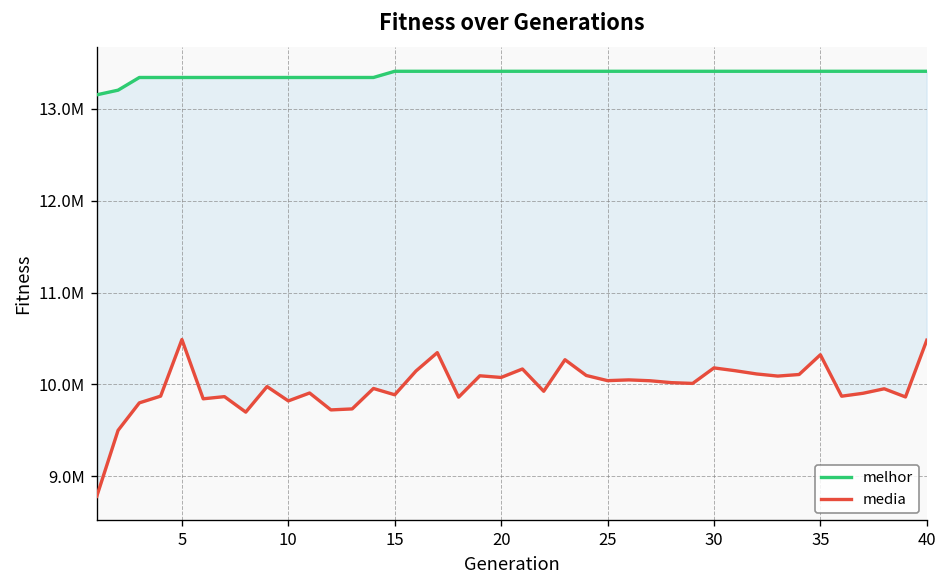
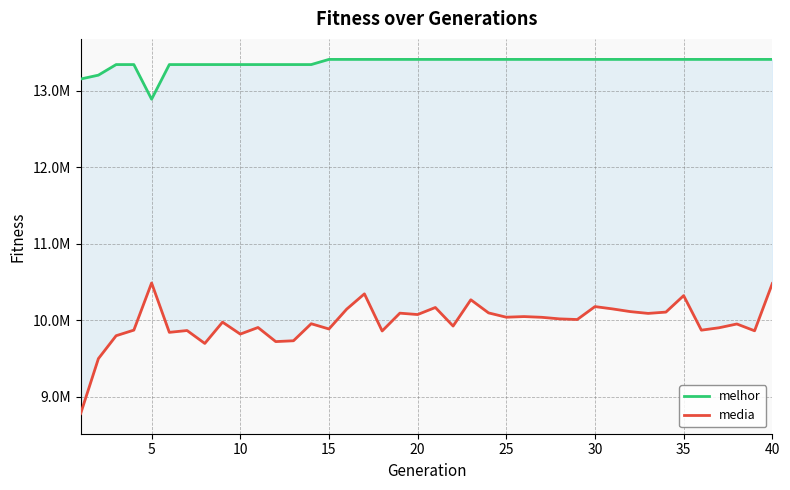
melhor, 5: 13300000 -> 12900000
